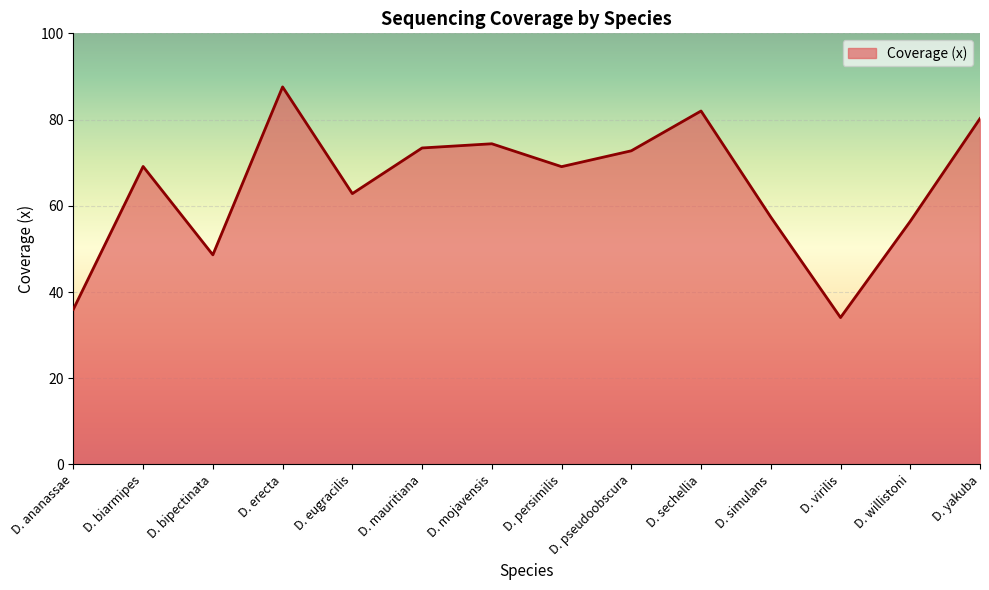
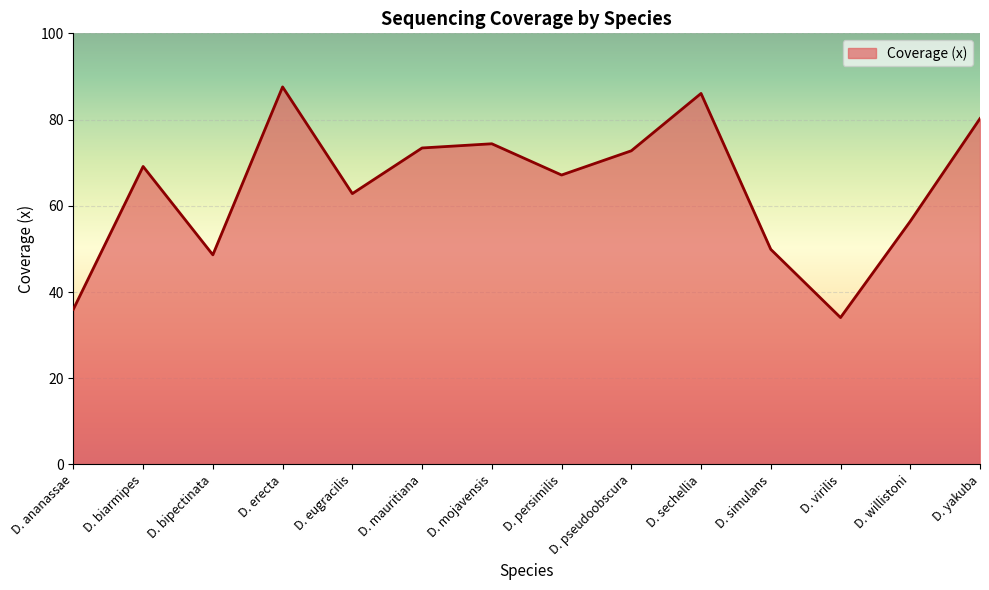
D. persimilis: 69 -> 67
D. sechellia: 82 -> 86
D. simulans: 57 -> 50
